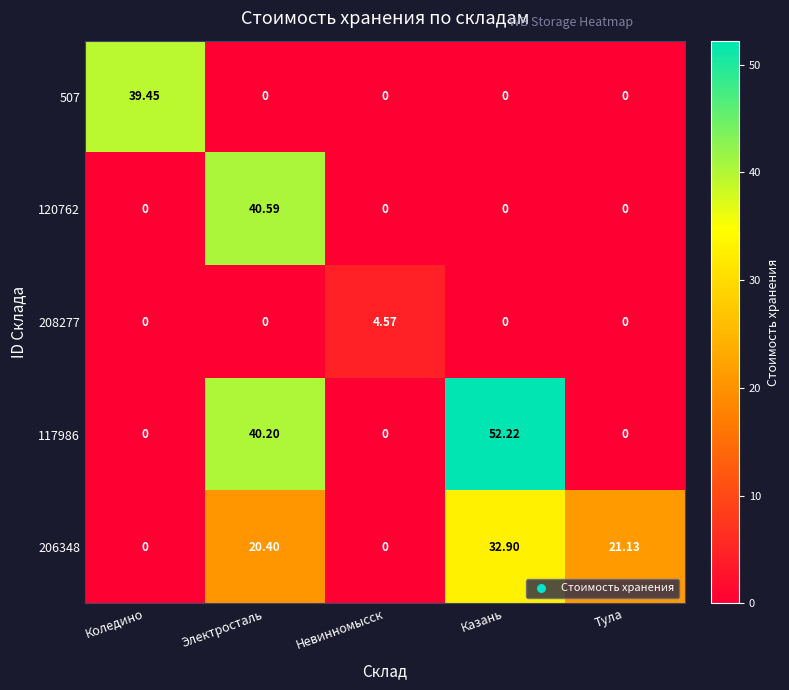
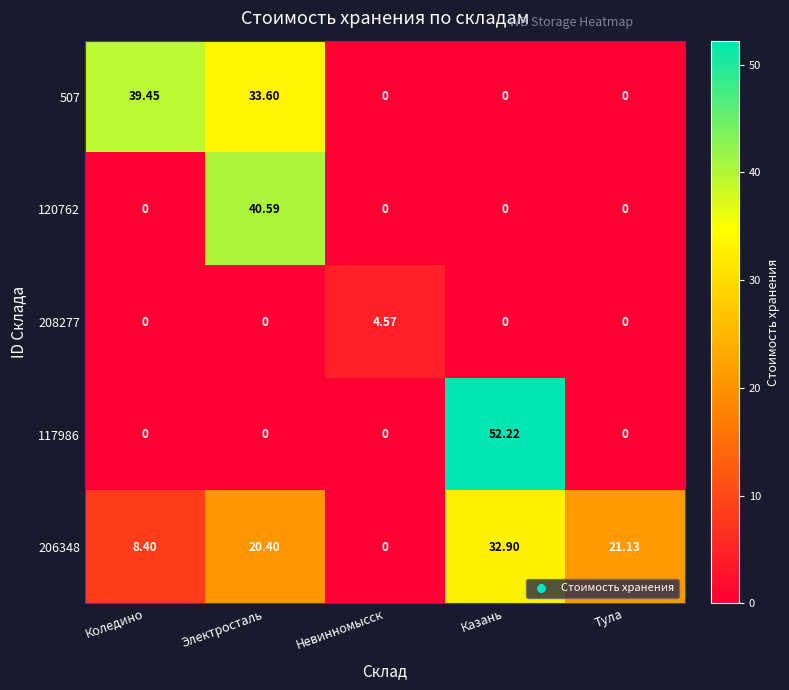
507, Электросталь: 0 -> 33.60
117986, Электросталь: 40.20 -> 0
206348, Коледино: 0 -> 8.40
